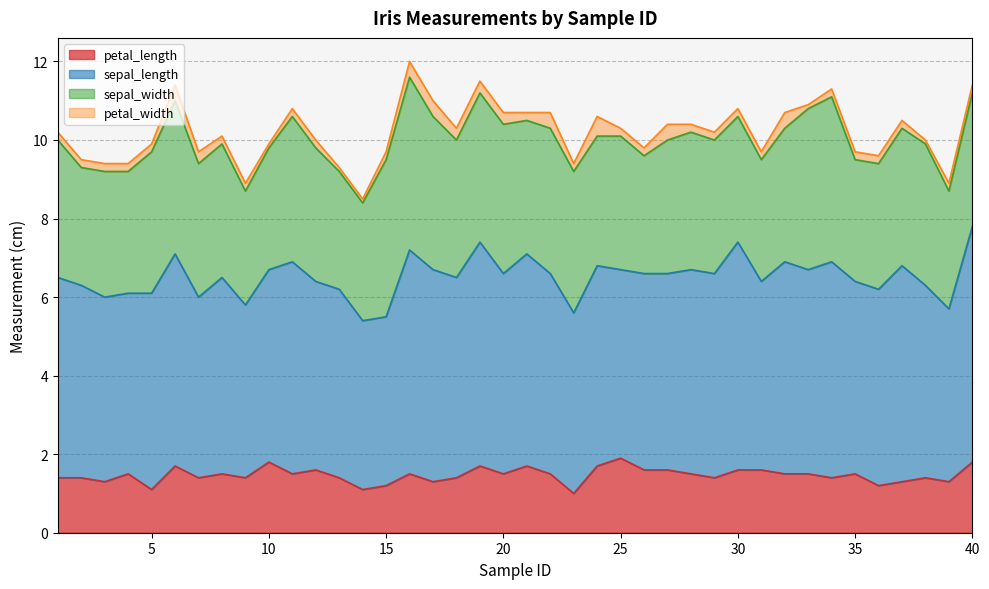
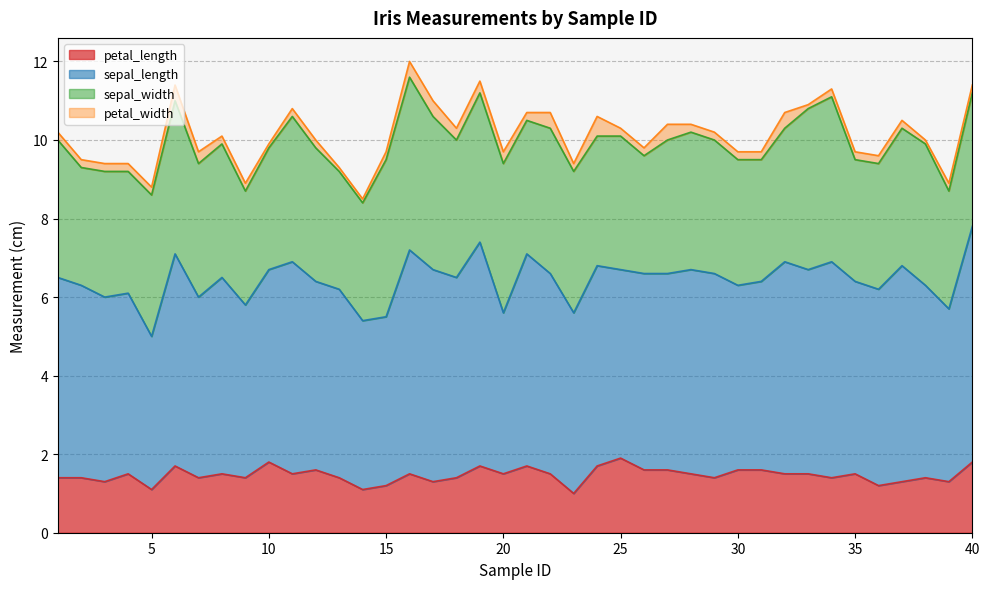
sepal_length, 5: 5.0 -> 3.9
sepal_length, 20: 5.1 -> 4.1
sepal_length, 30: 5.8 -> 4.7
